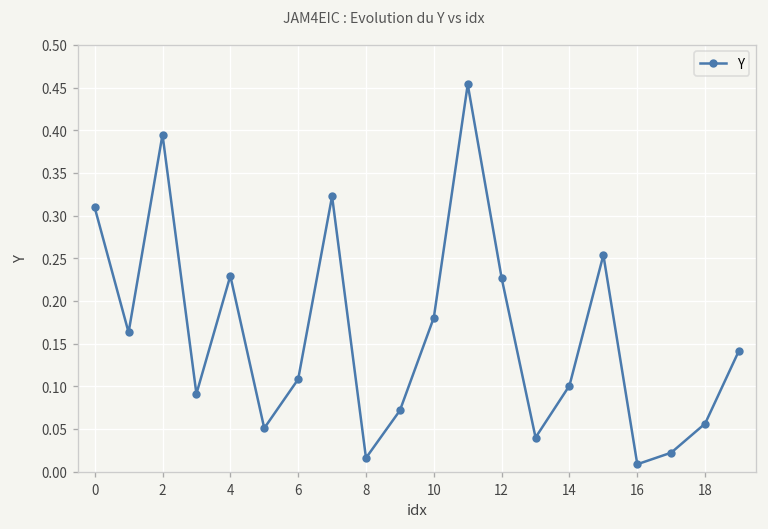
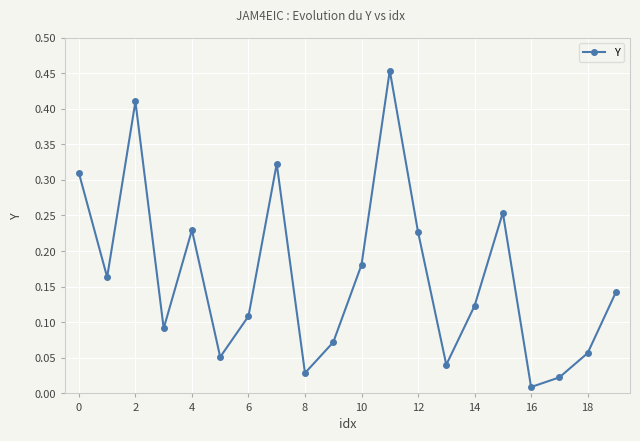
2: 0.39 -> 0.41
8: 0.02 -> 0.03
14: 0.10 -> 0.12
